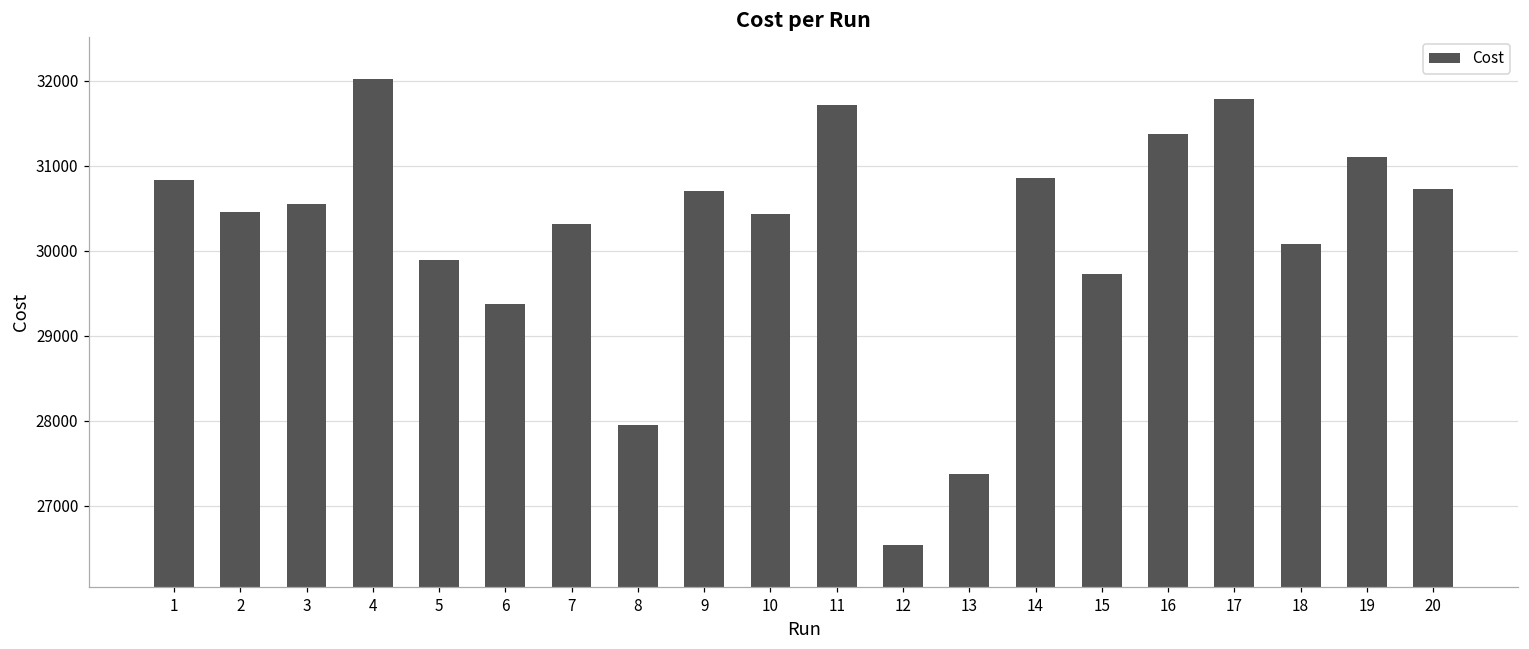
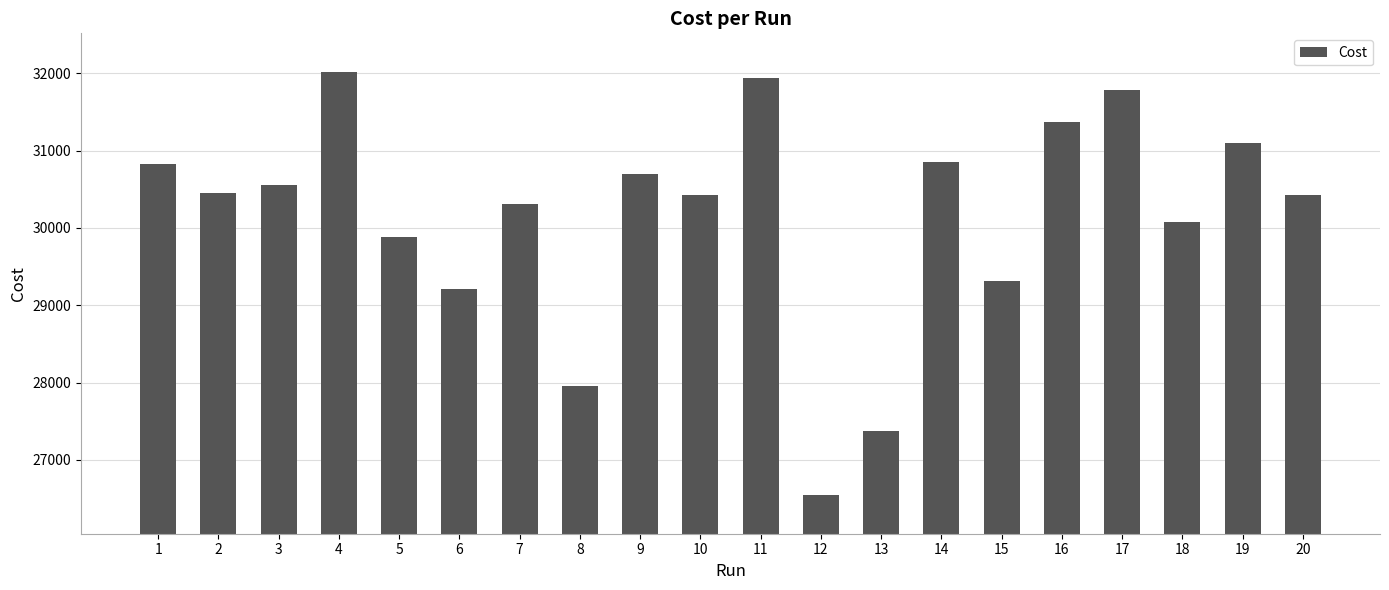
6: 29400 -> 29200
11: 31700 -> 31900
15: 29700 -> 29300
20: 30700 -> 30400
